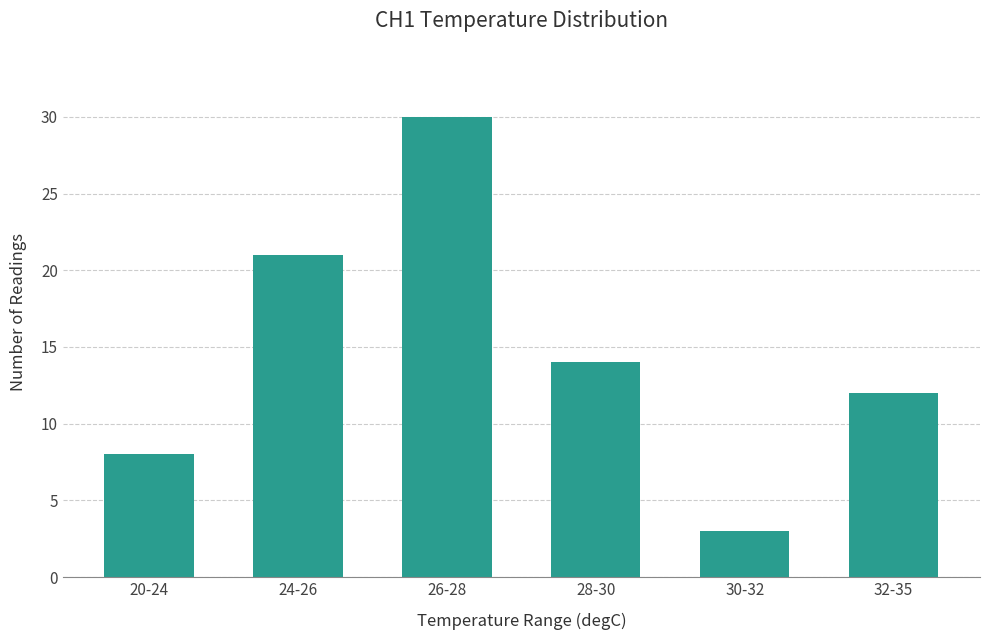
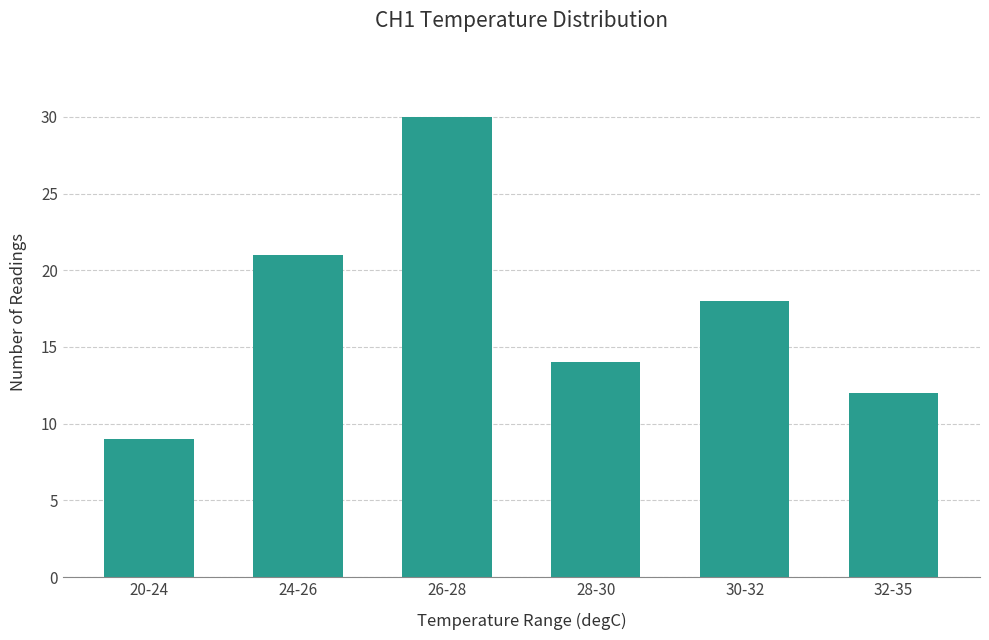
20-24: 8 -> 9
30-32: 3 -> 18
